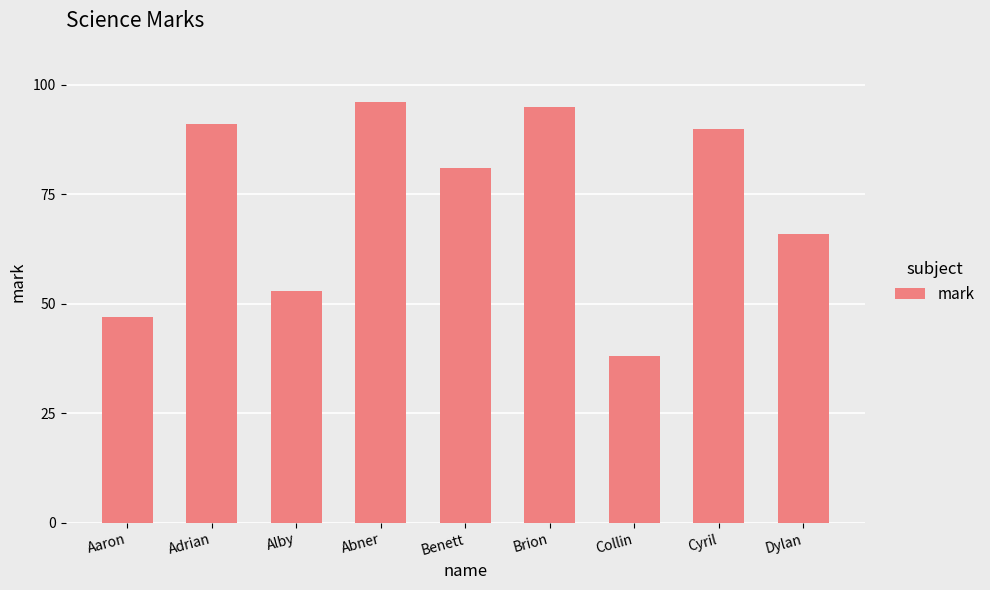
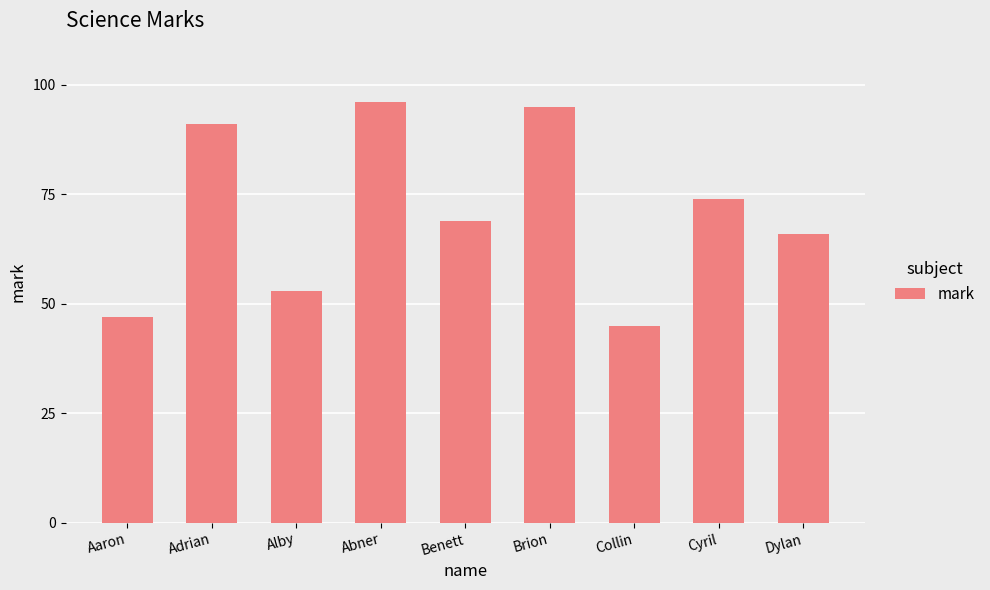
Benett: 81 -> 69
Collin: 38 -> 45
Cyril: 90 -> 74
